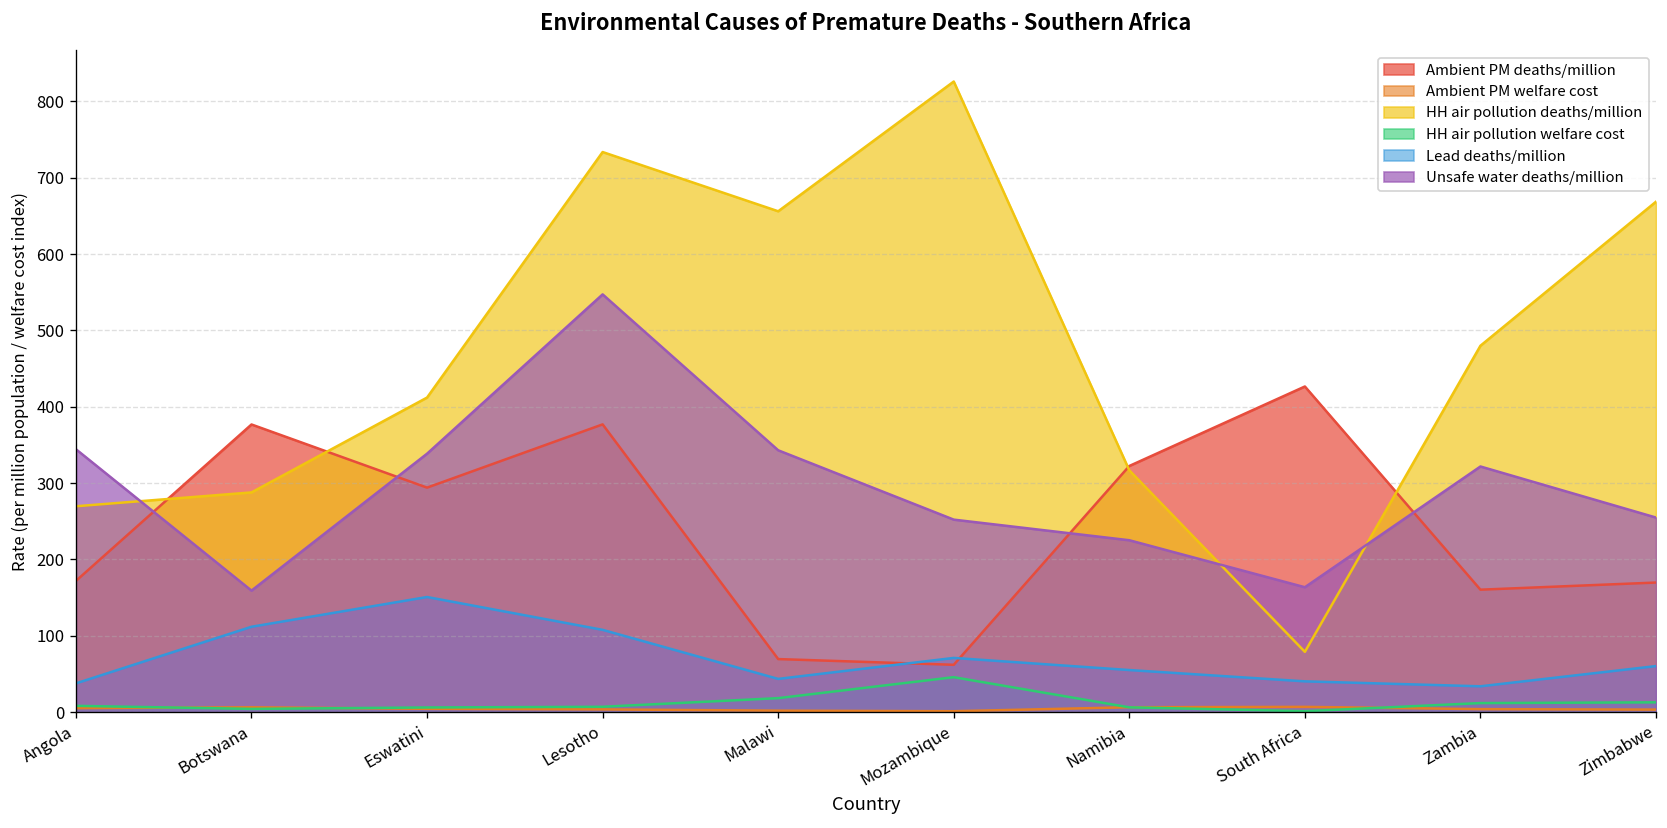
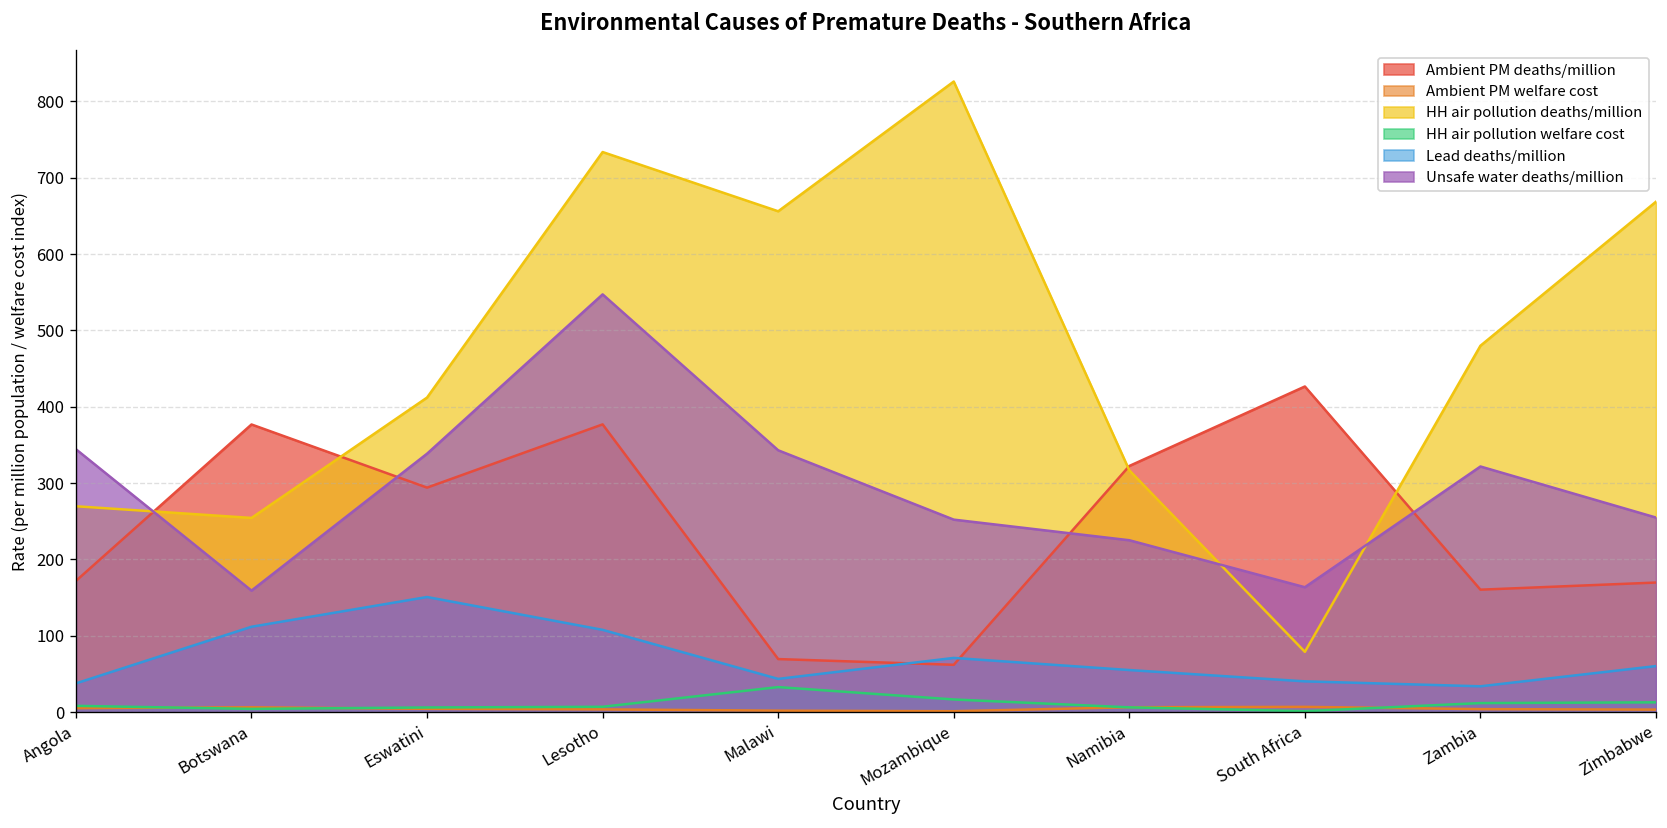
HH air pollution deaths/million, Botswana: 290 -> 250
HH air pollution welfare cost, Malawi: 20 -> 30
HH air pollution welfare cost, Mozambique: 50 -> 20
